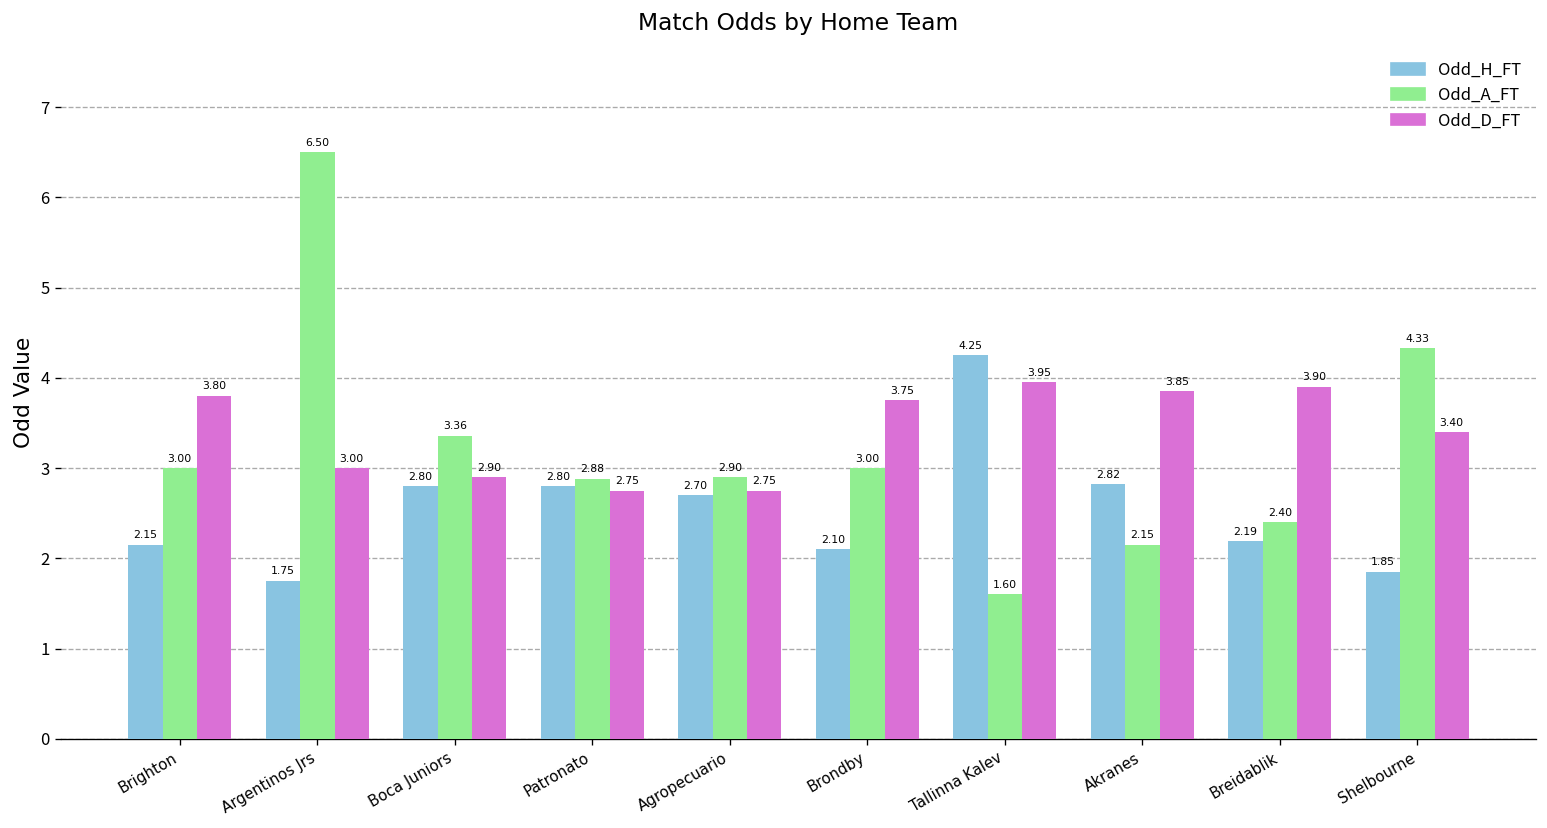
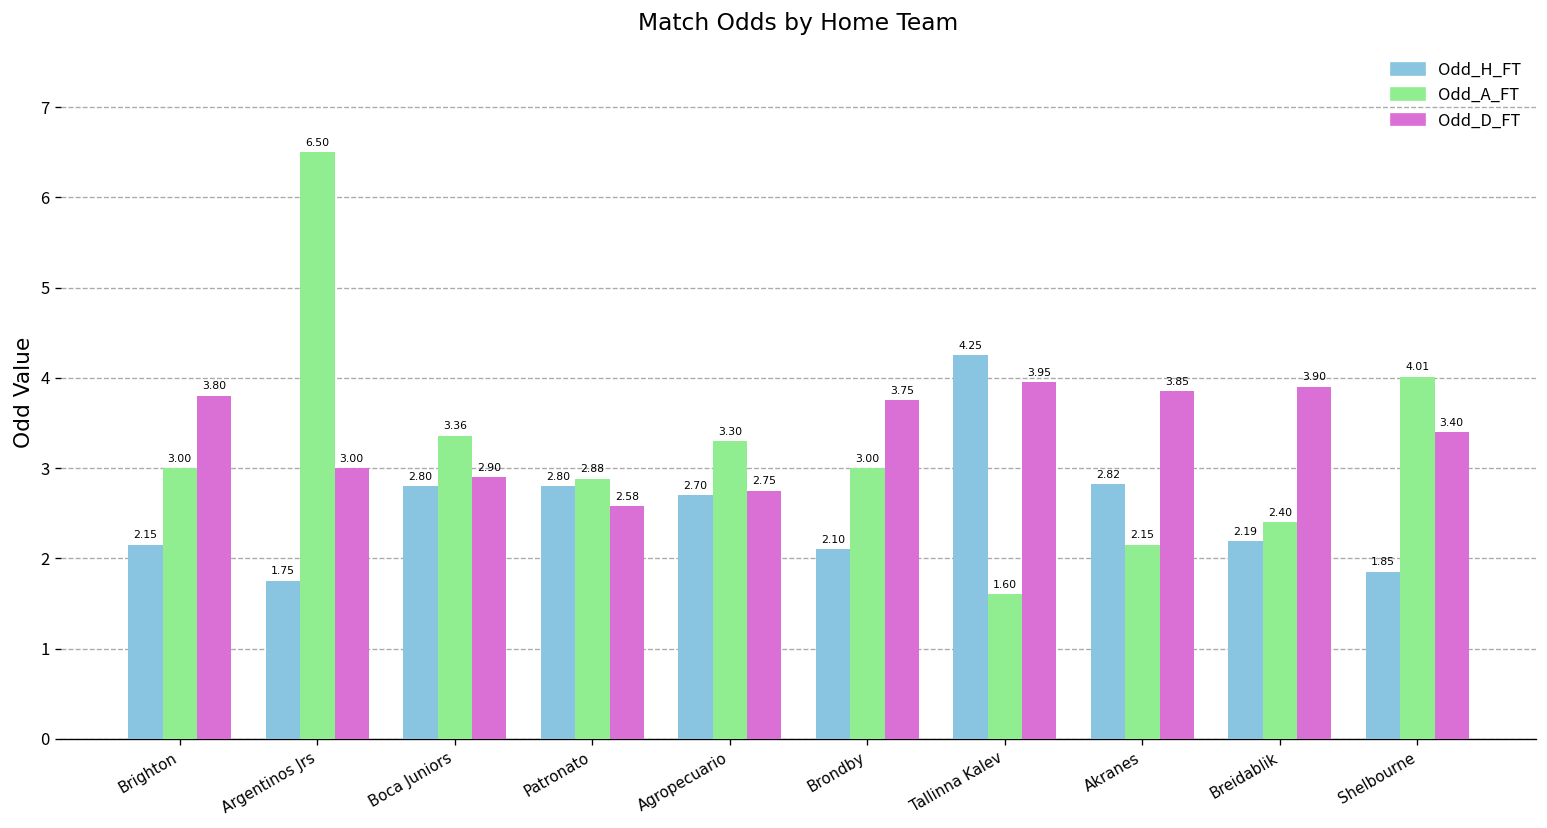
Odd_D_FT, Patronato: 2.75 -> 2.58
Odd_A_FT, Agropecuario: 2.90 -> 3.30
Odd_A_FT, Shelbourne: 4.33 -> 4.01
